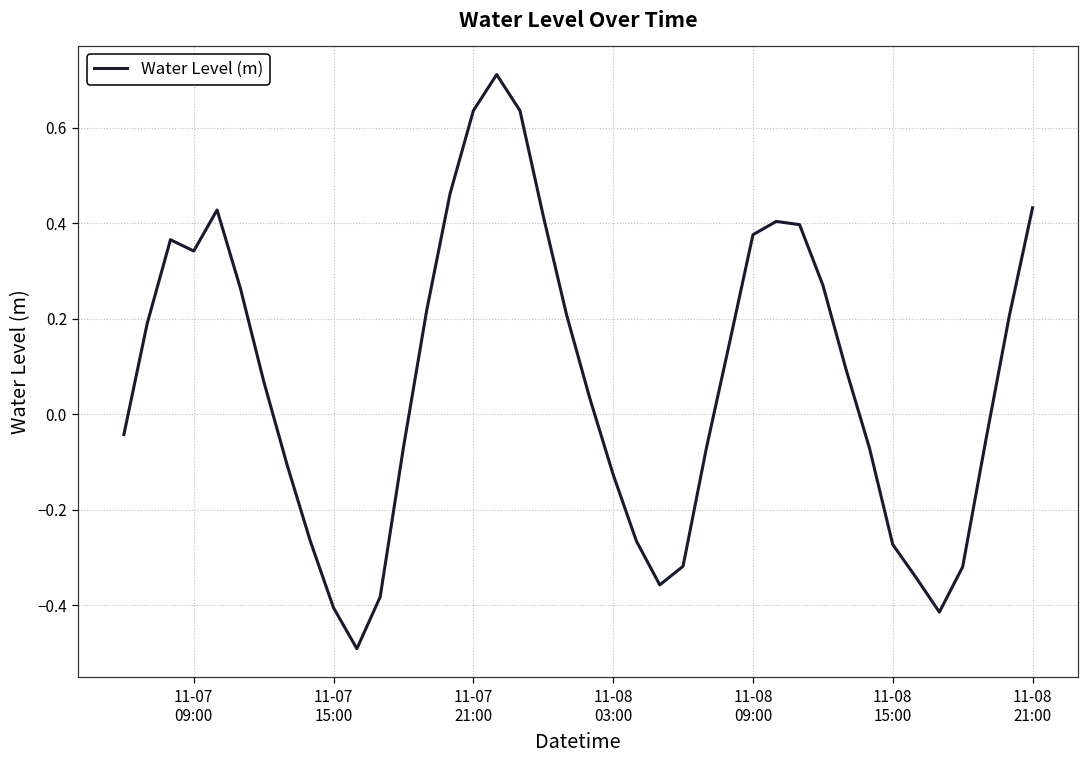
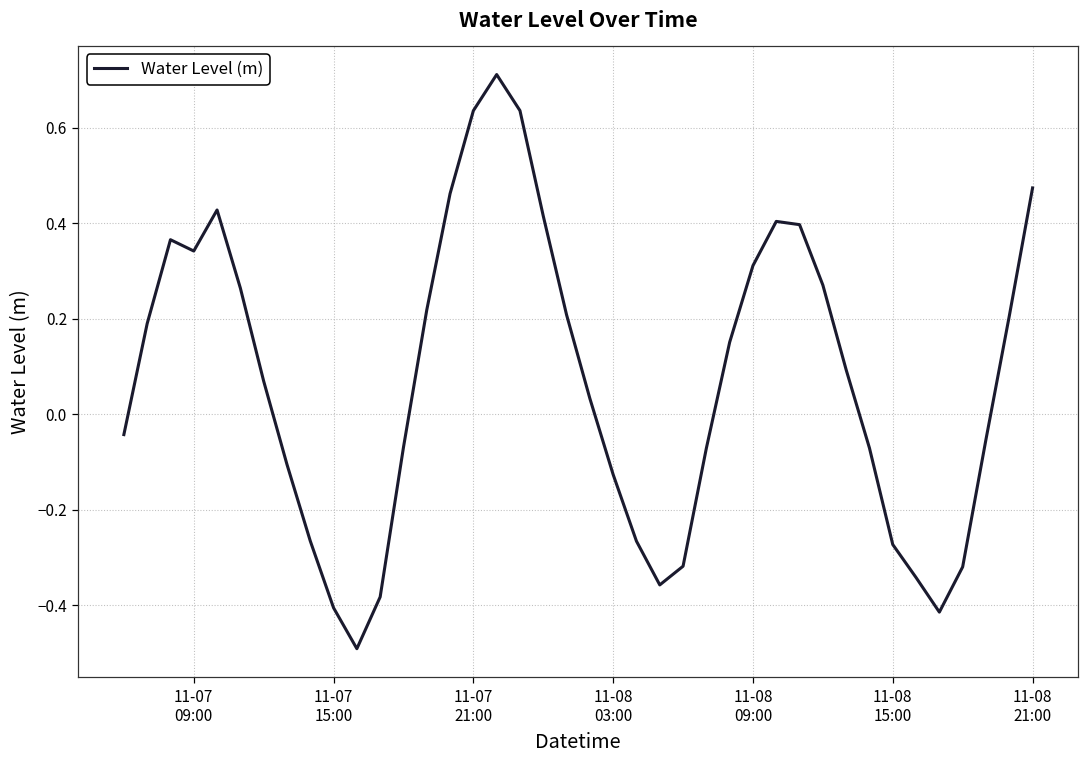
11-08 09:00: 0.38 -> 0.31
11-08 21:00: 0.43 -> 0.47
